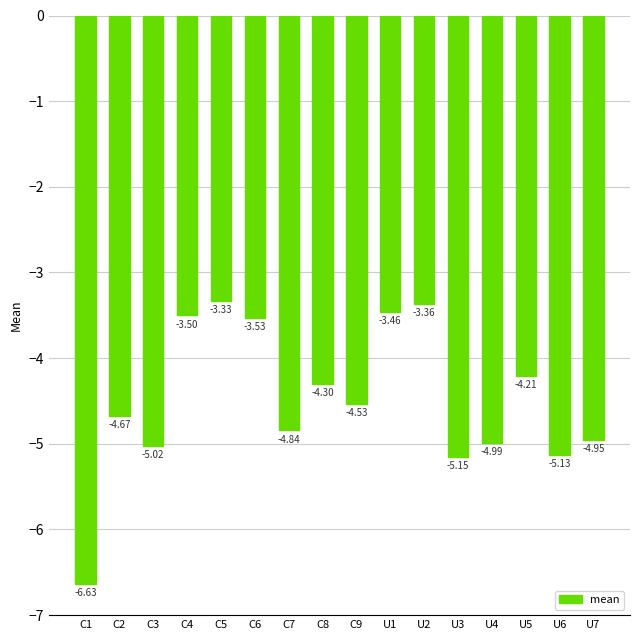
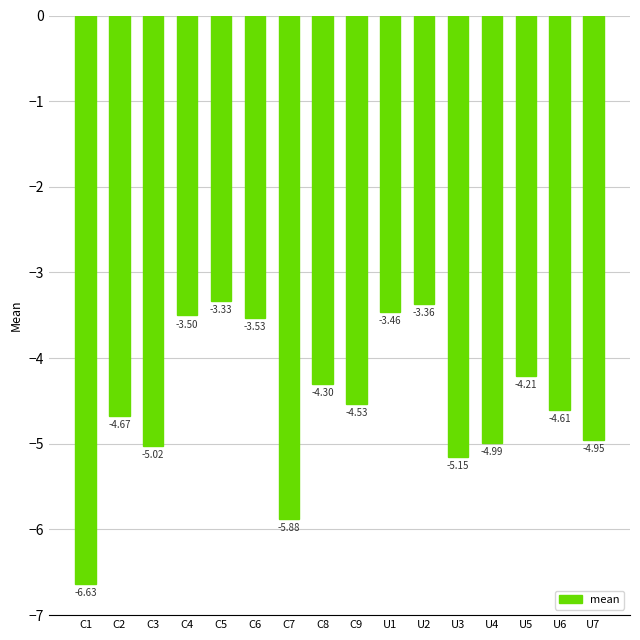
C7: -4.84 -> -5.88
U6: -5.13 -> -4.61
